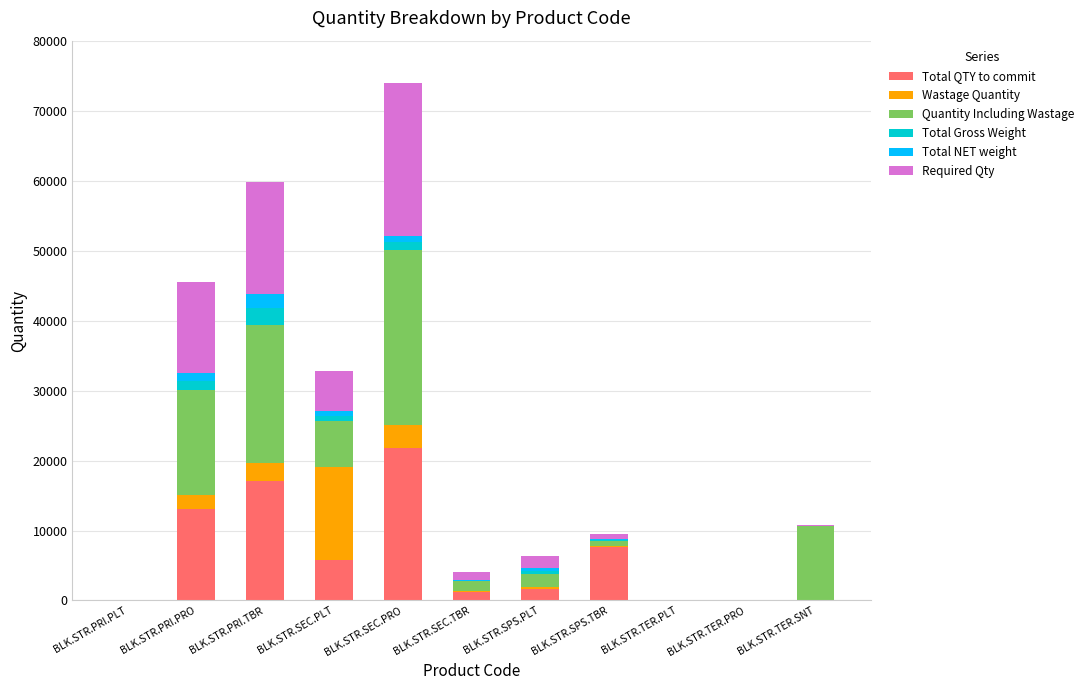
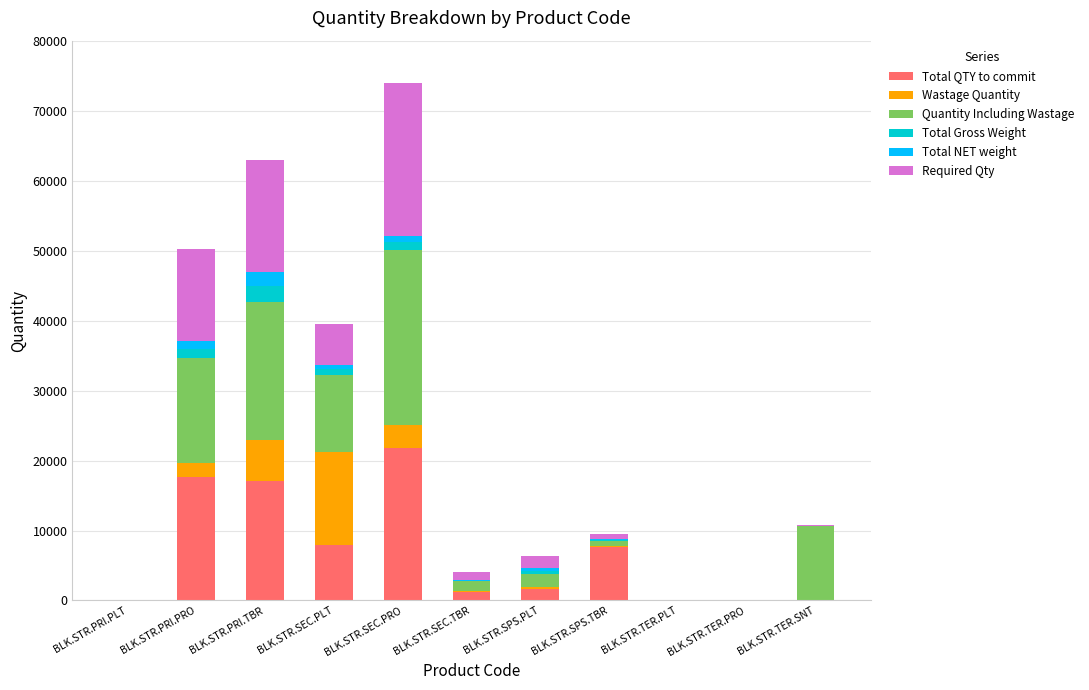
Total QTY to commit, BLK.STR.PRI.PRO: 13000 -> 18000
Wastage Quantity, BLK.STR.PRI.TBR: 3000 -> 6000
Total QTY to commit, BLK.STR.SEC.PLT: 6000 -> 8000
Quantity Including Wastage, BLK.STR.SEC.PLT: 7000 -> 11000
